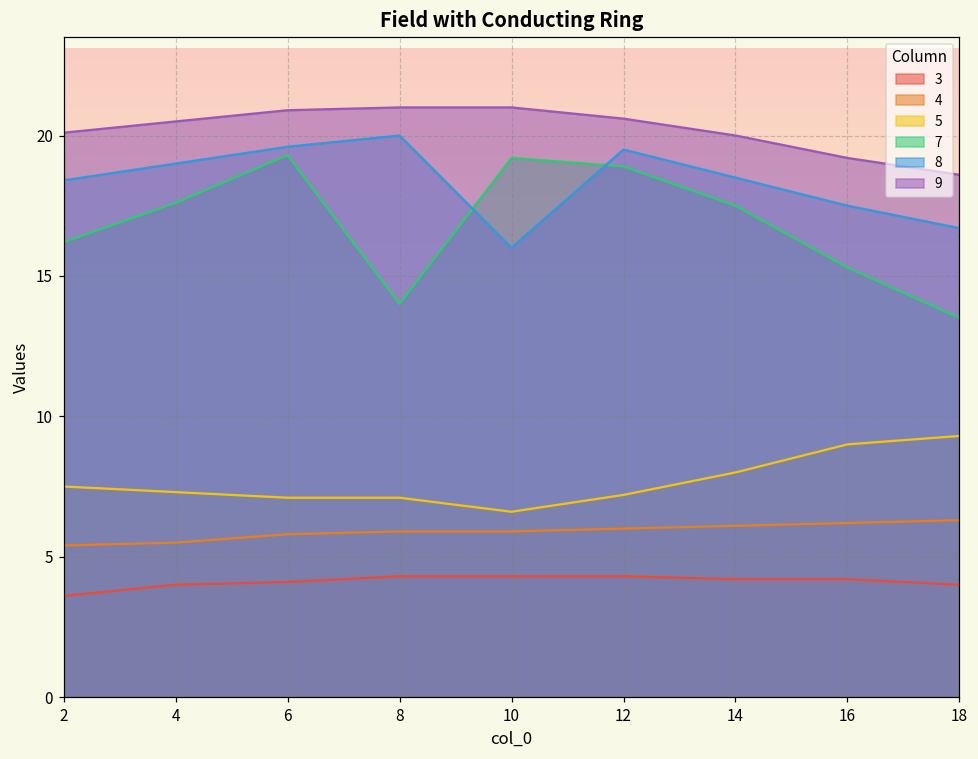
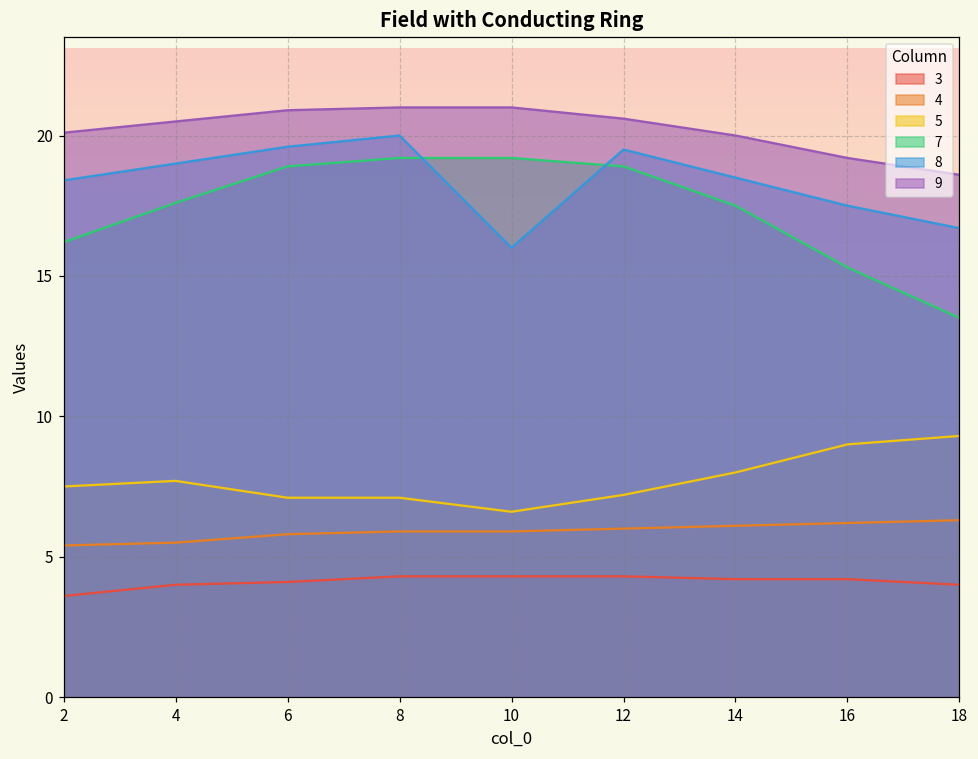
5, 4: 7.3 -> 7.7
7, 6: 19.3 -> 18.9
7, 8: 14.0 -> 19.2
